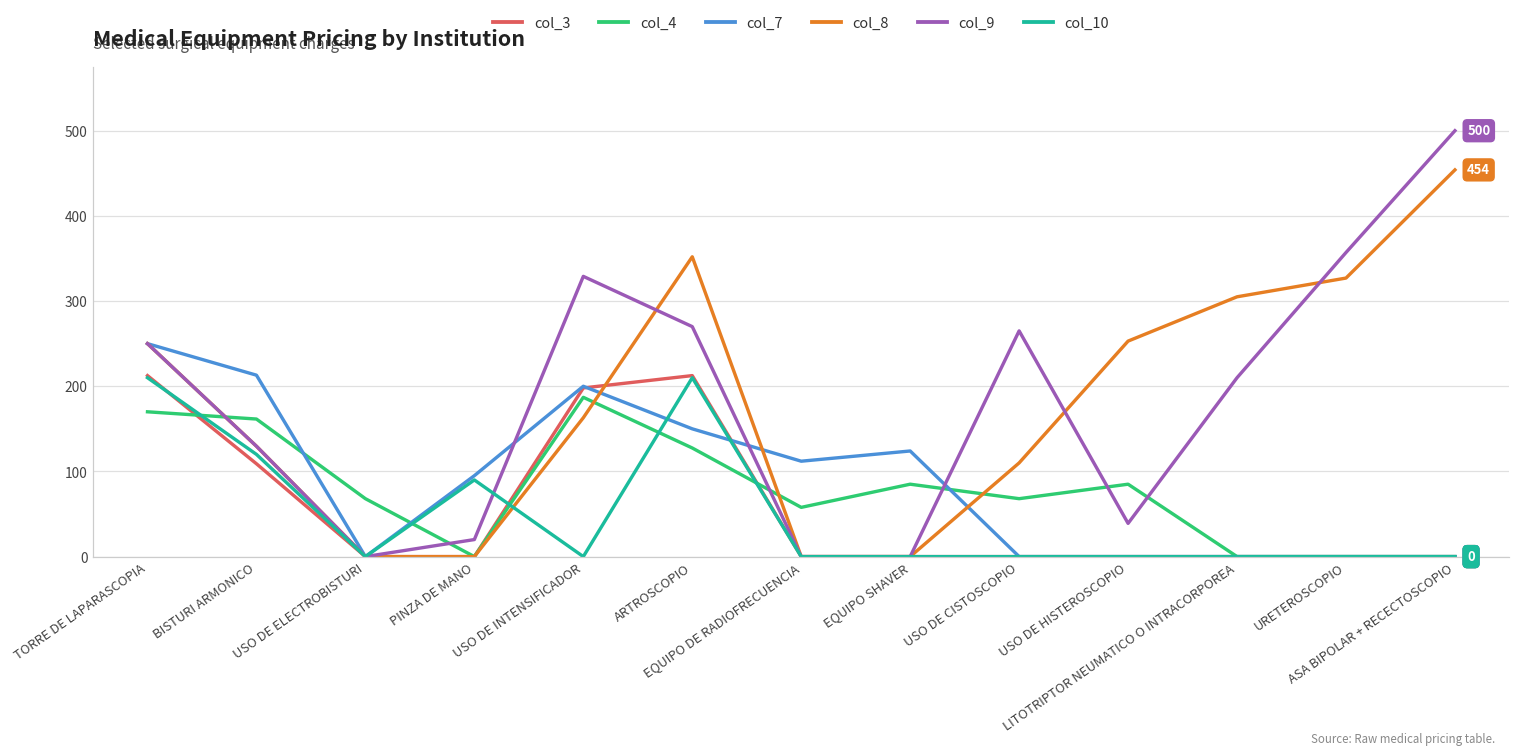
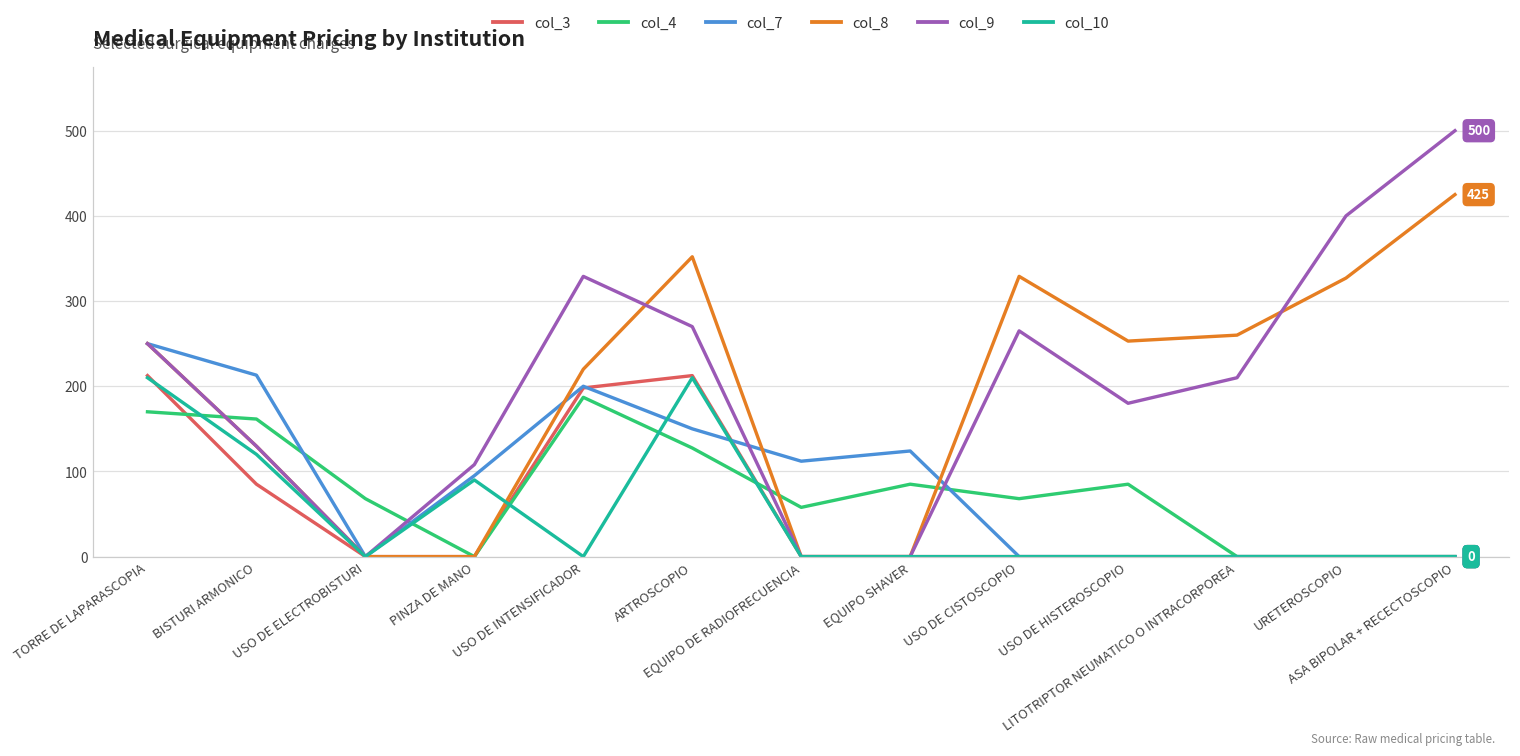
col_3, BISTURI ARMONICO: 110 -> 90
col_9, PINZA DE MANO: 20 -> 110
col_8, USO DE INTENSIFICADOR: 160 -> 220
col_8, USO DE CISTOSCOPIO: 110 -> 330
col_9, USO DE HISTEROSCOPIO: 40 -> 180
col_8, LITOTRIPTOR NEUMATICO O INTRACORPOREA: 310 -> 260
col_9, URETEROSCOPIO: 360 -> 400
col_8, ASA BIPOLAR + RECECTOSCOPIO: 454 -> 425
